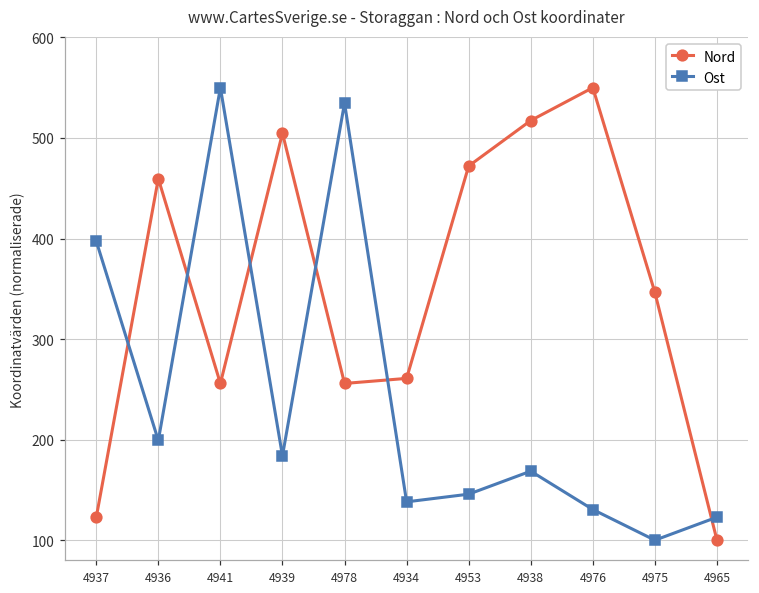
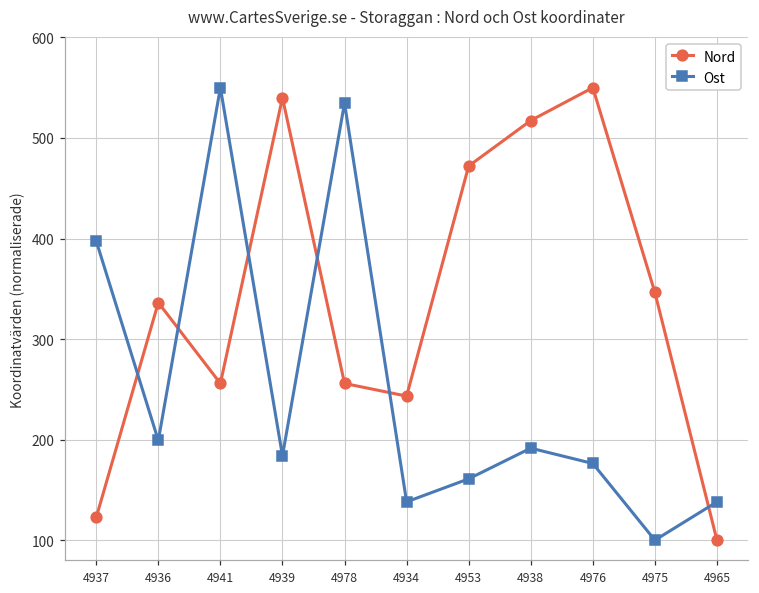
Nord, 4936: 460 -> 340
Nord, 4939: 500 -> 540
Nord, 4934: 260 -> 240
Ost, 4953: 150 -> 160
Ost, 4938: 170 -> 190
Ost, 4976: 130 -> 180
Ost, 4965: 120 -> 140
